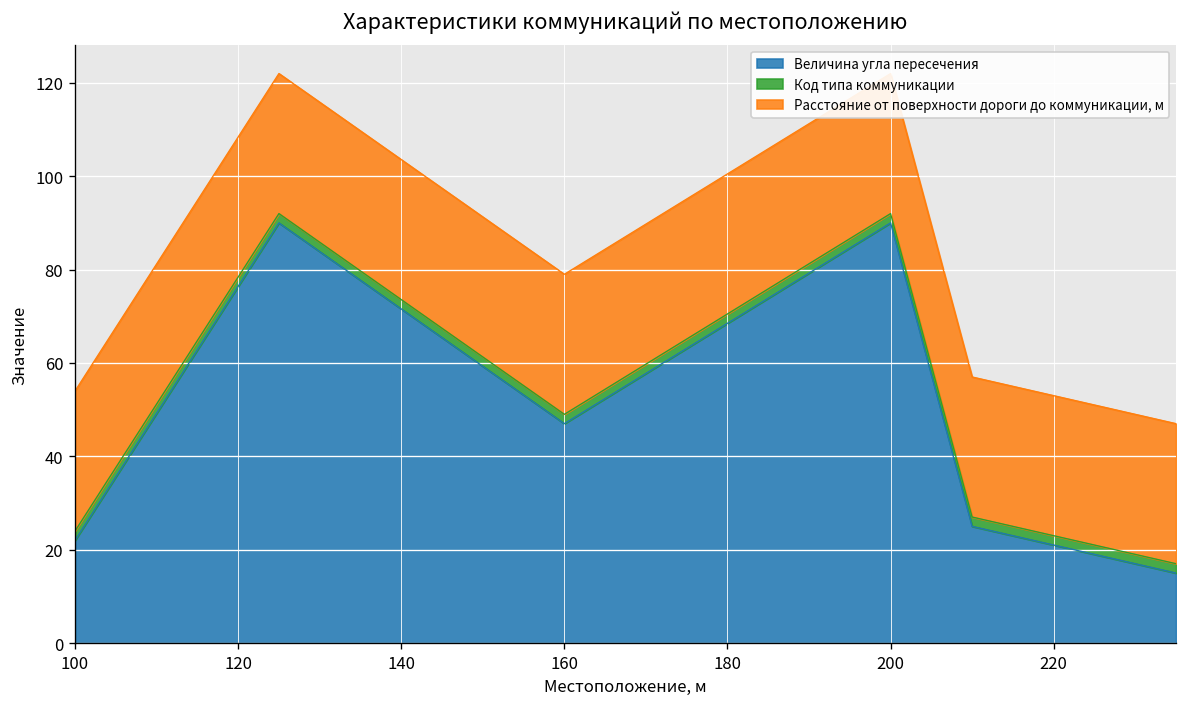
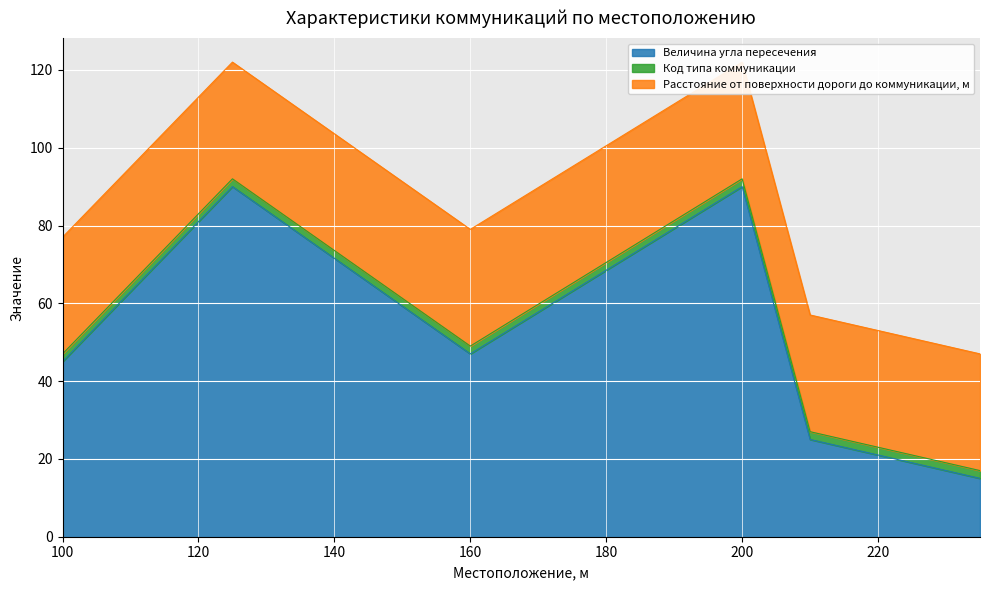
Величина угла пересечения, 100: 22 -> 45
